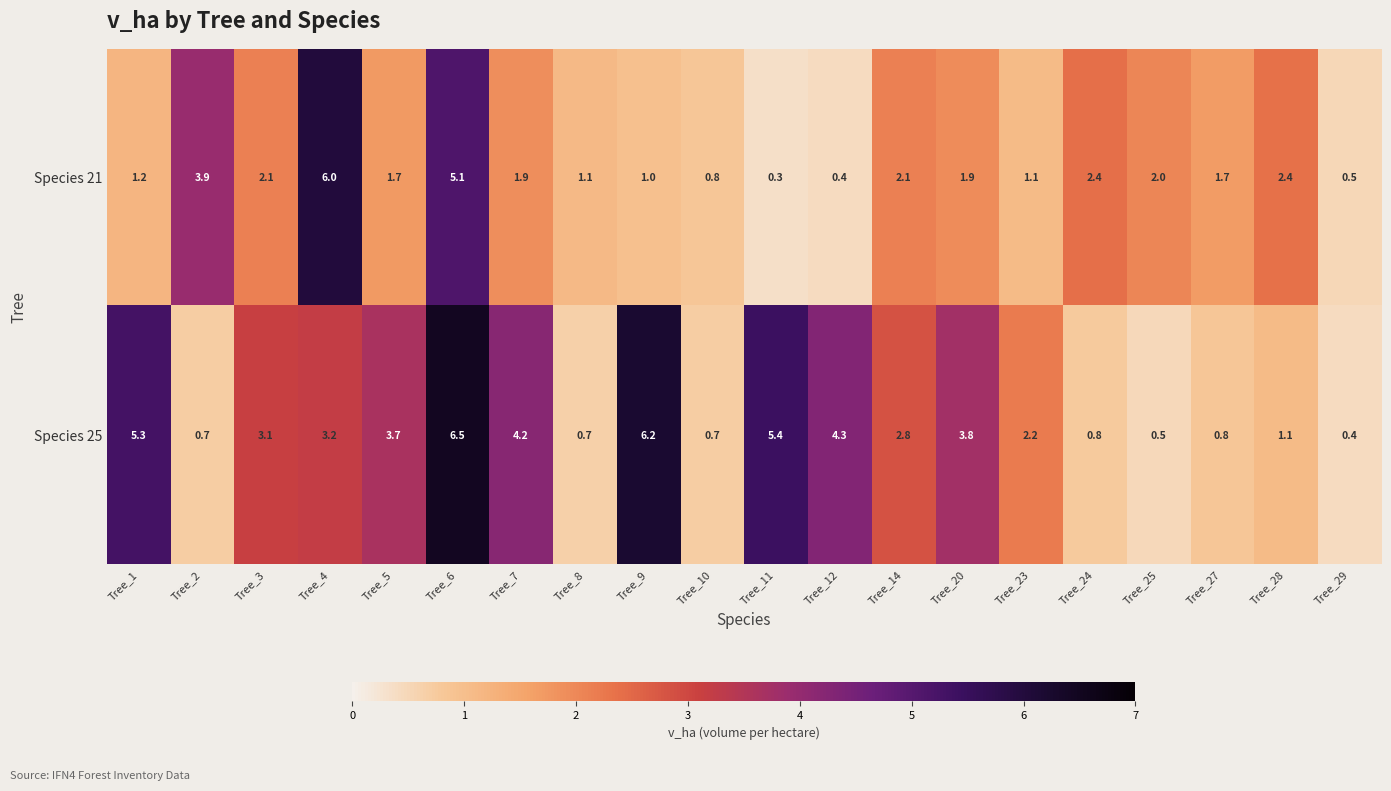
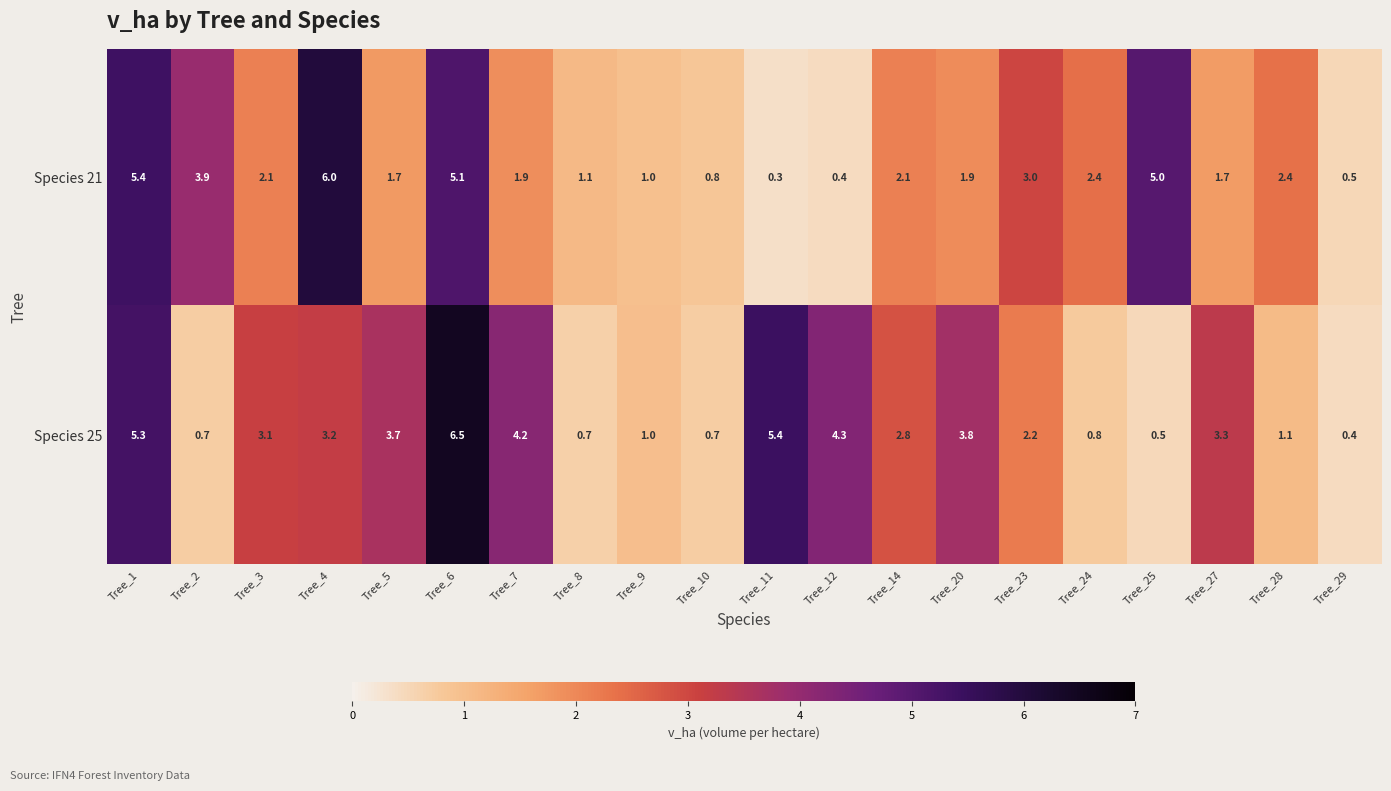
Species 21, Tree_1: 1.2 -> 5.4
Species 21, Tree_23: 1.1 -> 3.0
Species 21, Tree_25: 2.0 -> 5.0
Species 25, Tree_9: 6.2 -> 1.0
Species 25, Tree_27: 0.8 -> 3.3
